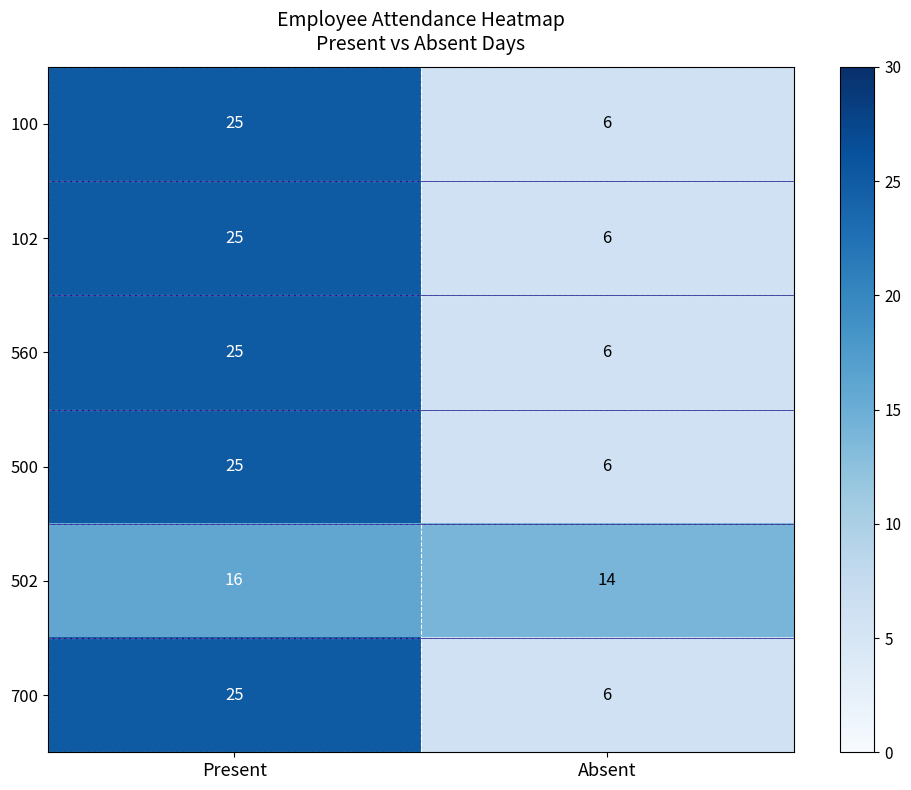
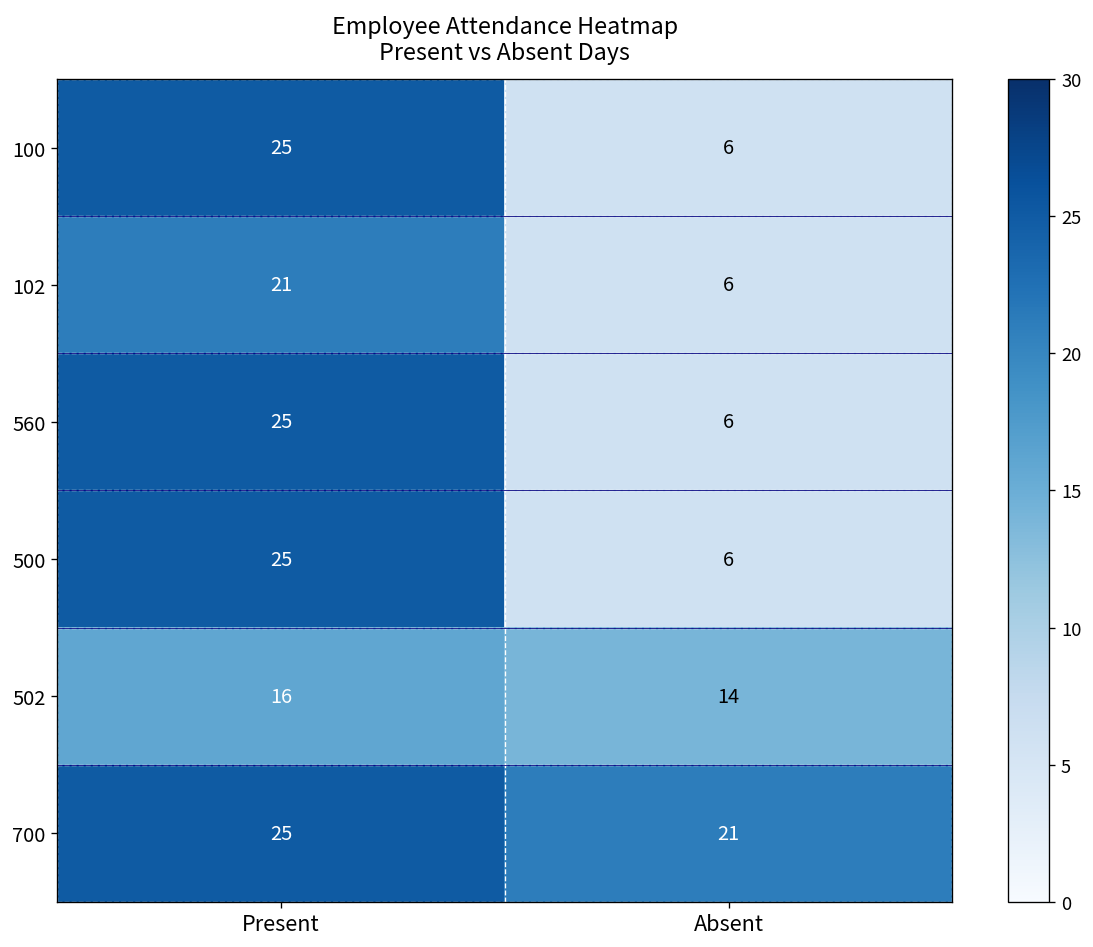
102, Present: 25 -> 21
700, Absent: 6 -> 21
